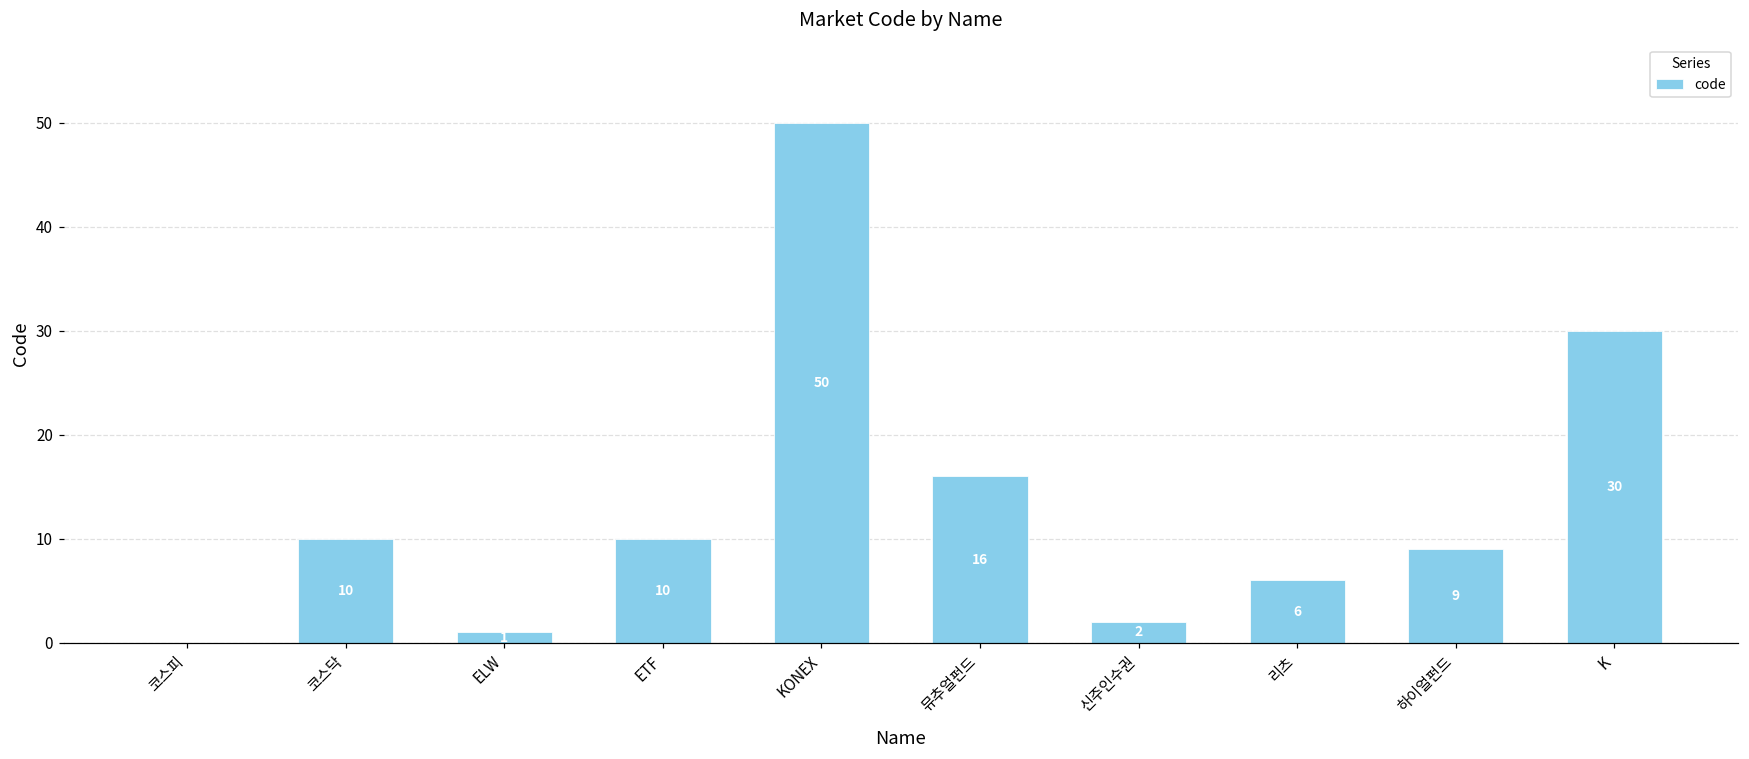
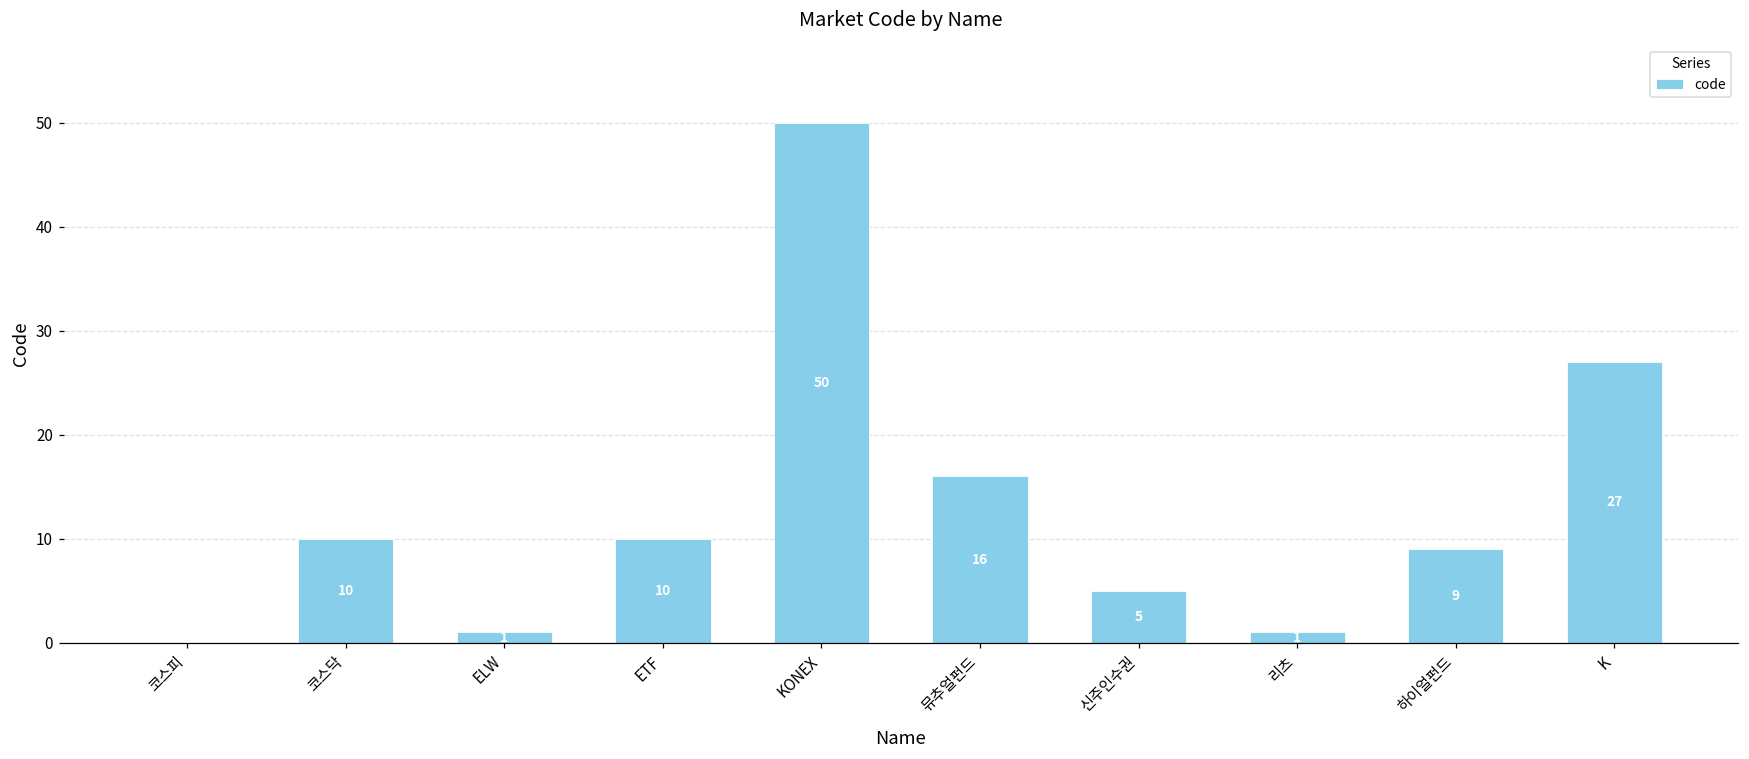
신주인수권: 2 -> 5
리츠: 6 -> 1
K: 30 -> 27
